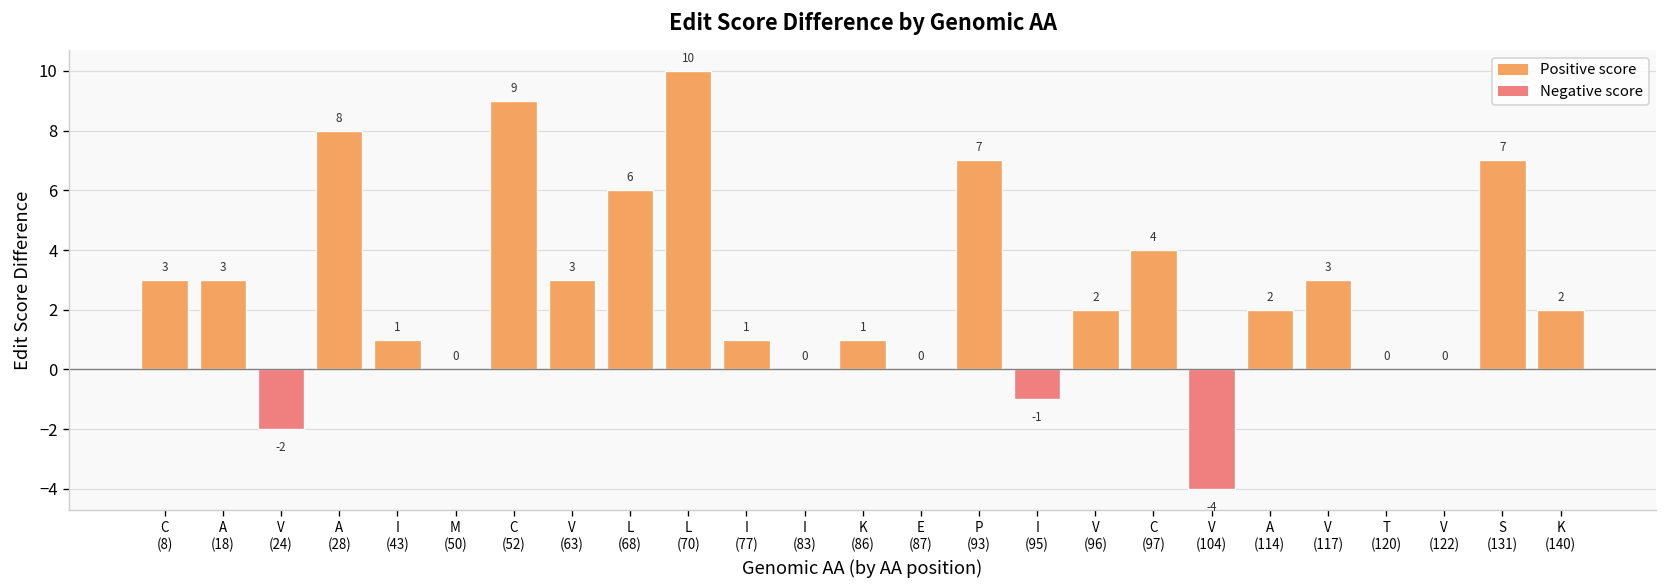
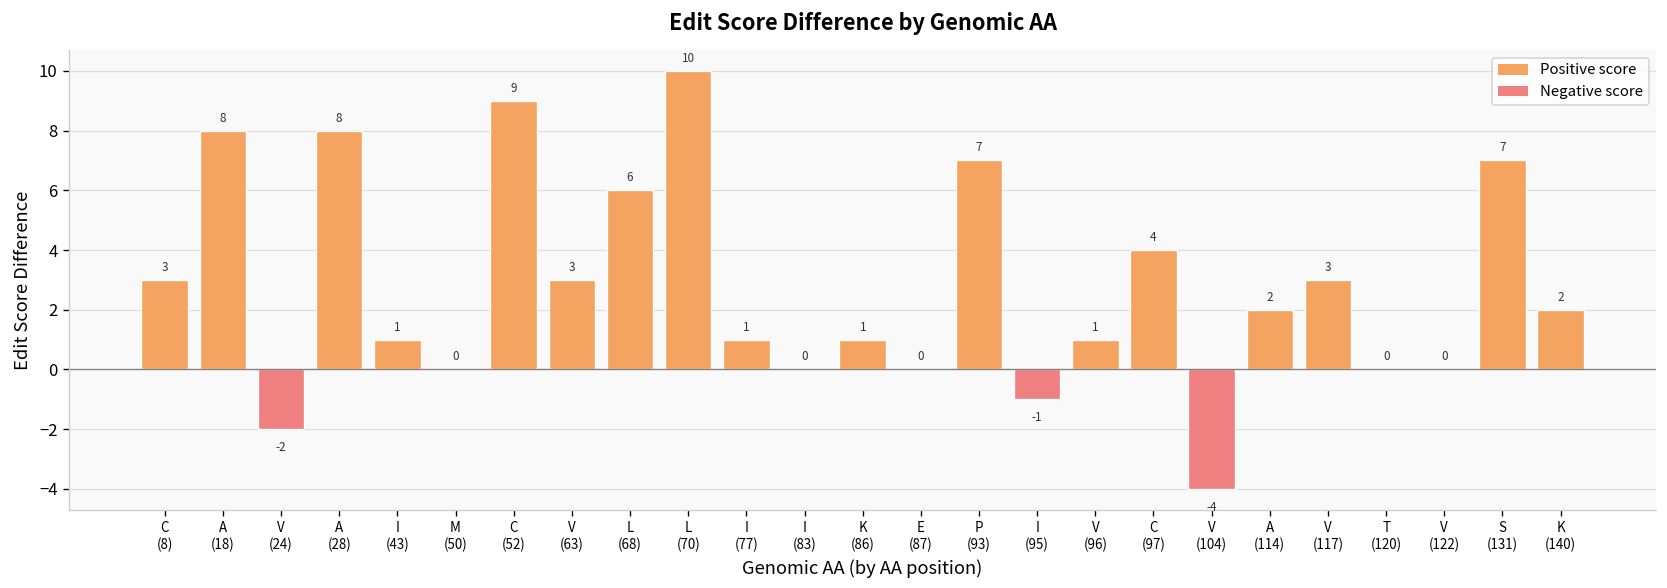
A (18): 3 -> 8
V (96): 2 -> 1
